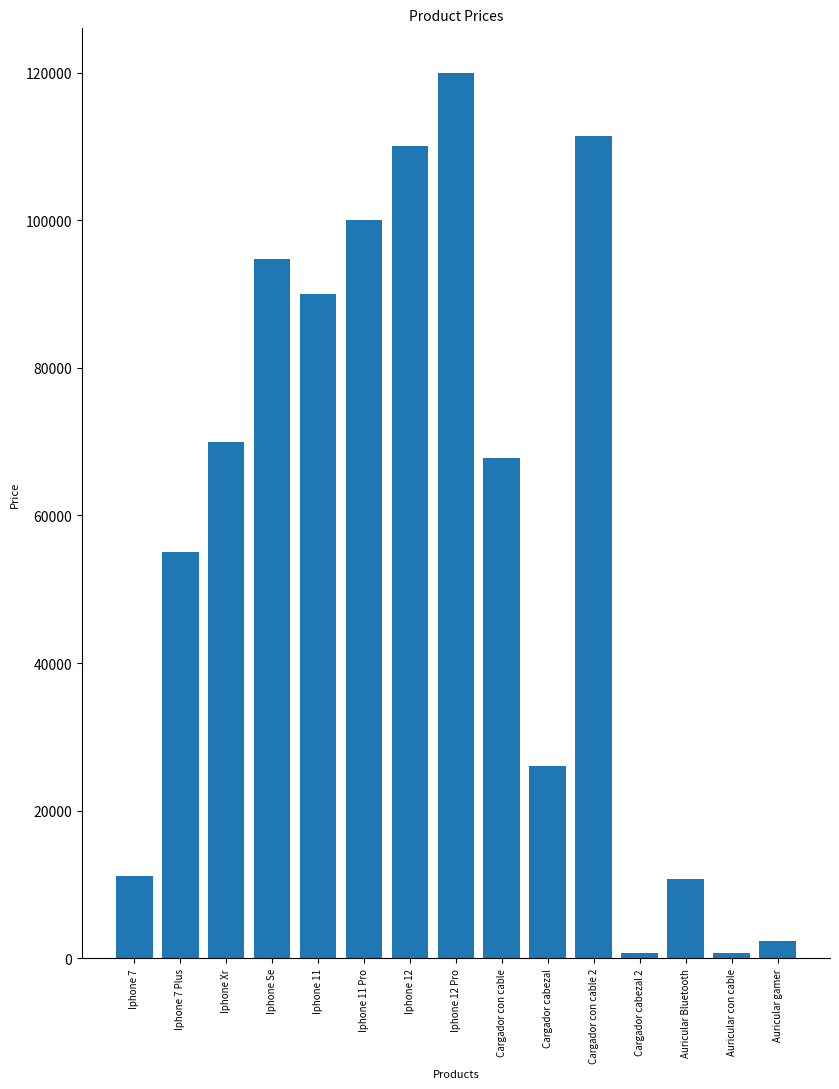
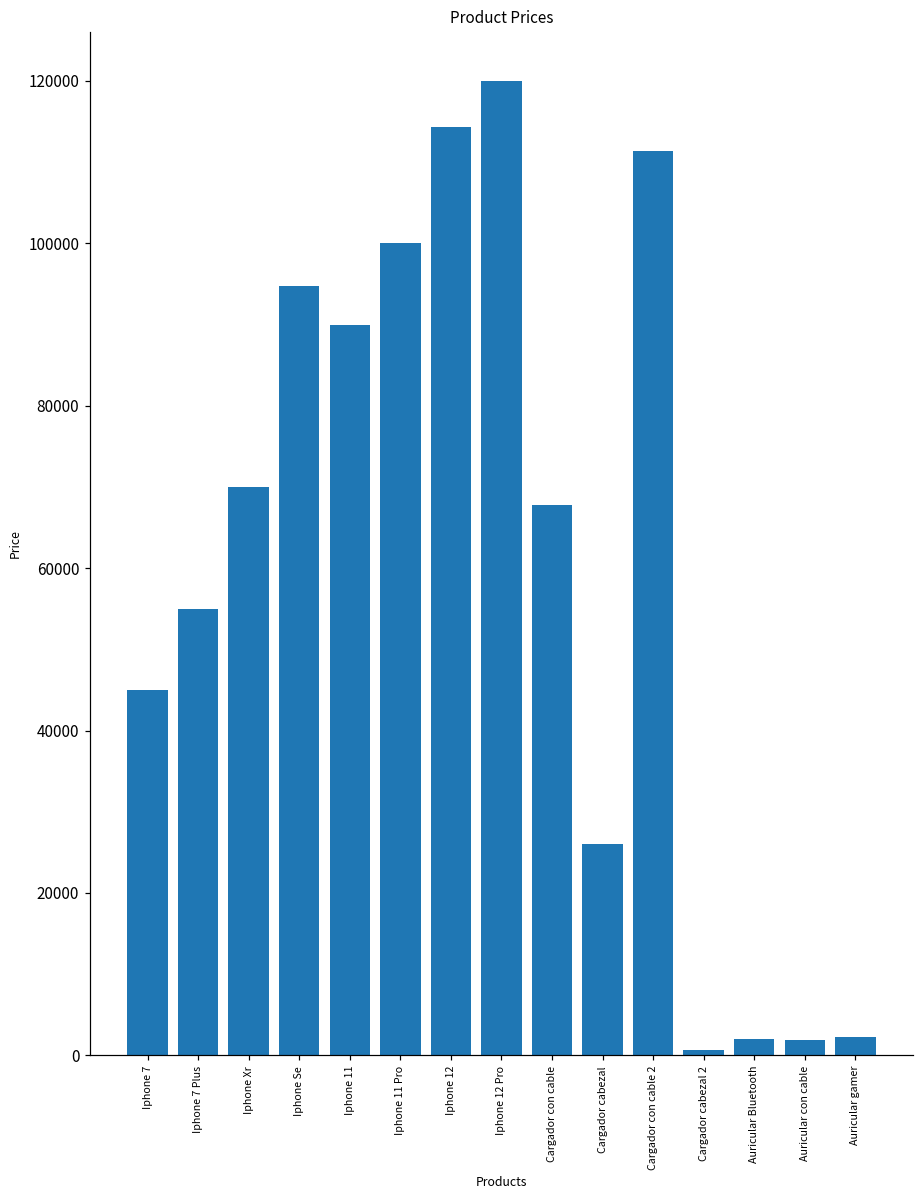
Iphone 7: 11000 -> 45000
Iphone 12: 110000 -> 114000
Auricular Bluetooth: 11000 -> 2000
Auricular con cable: 1000 -> 2000
